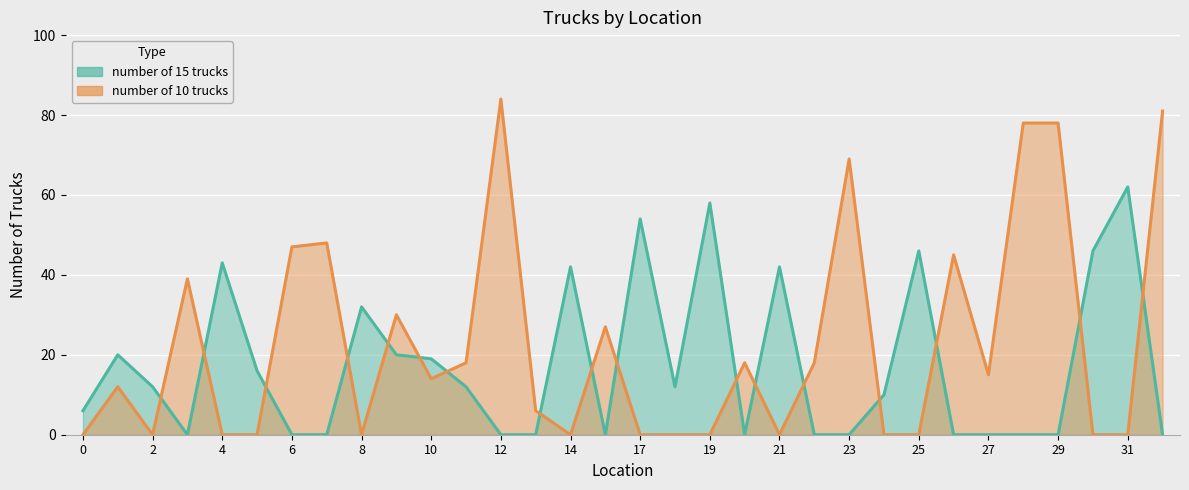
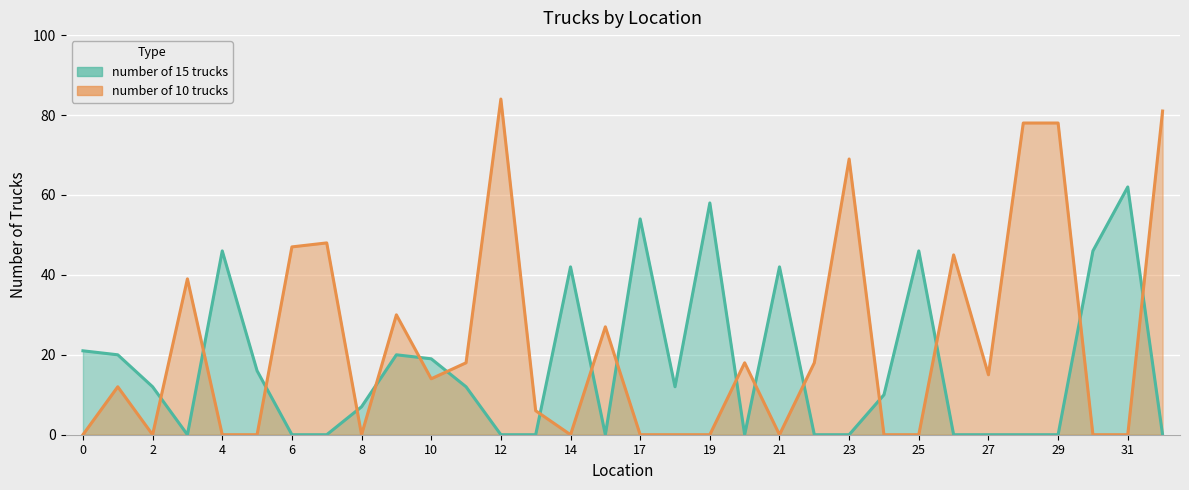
number of 15 trucks, 0: 6 -> 21
number of 15 trucks, 4: 43 -> 46
number of 15 trucks, 8: 32 -> 7
